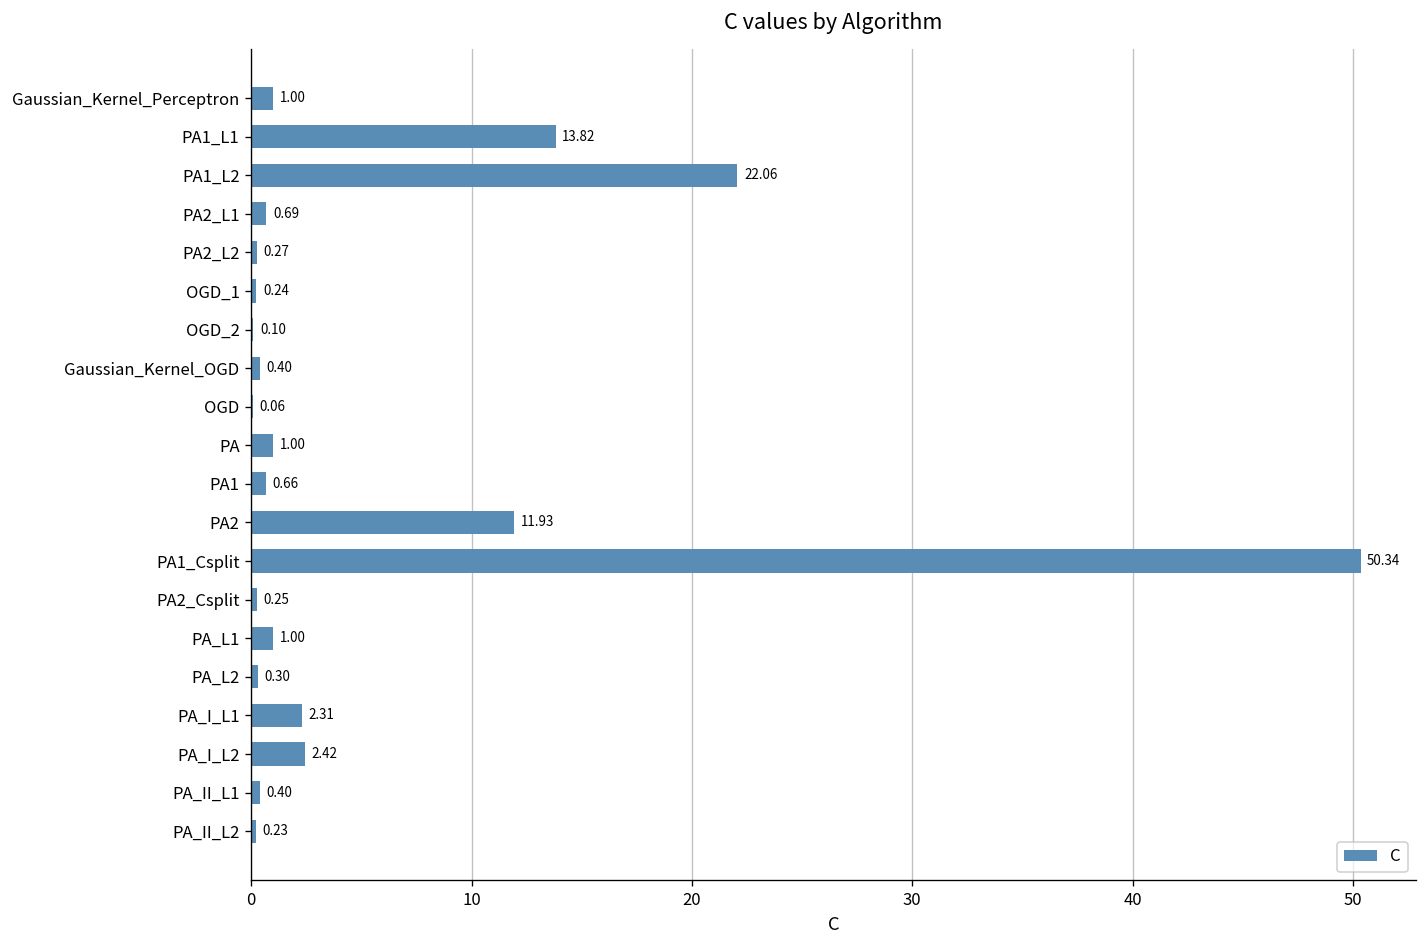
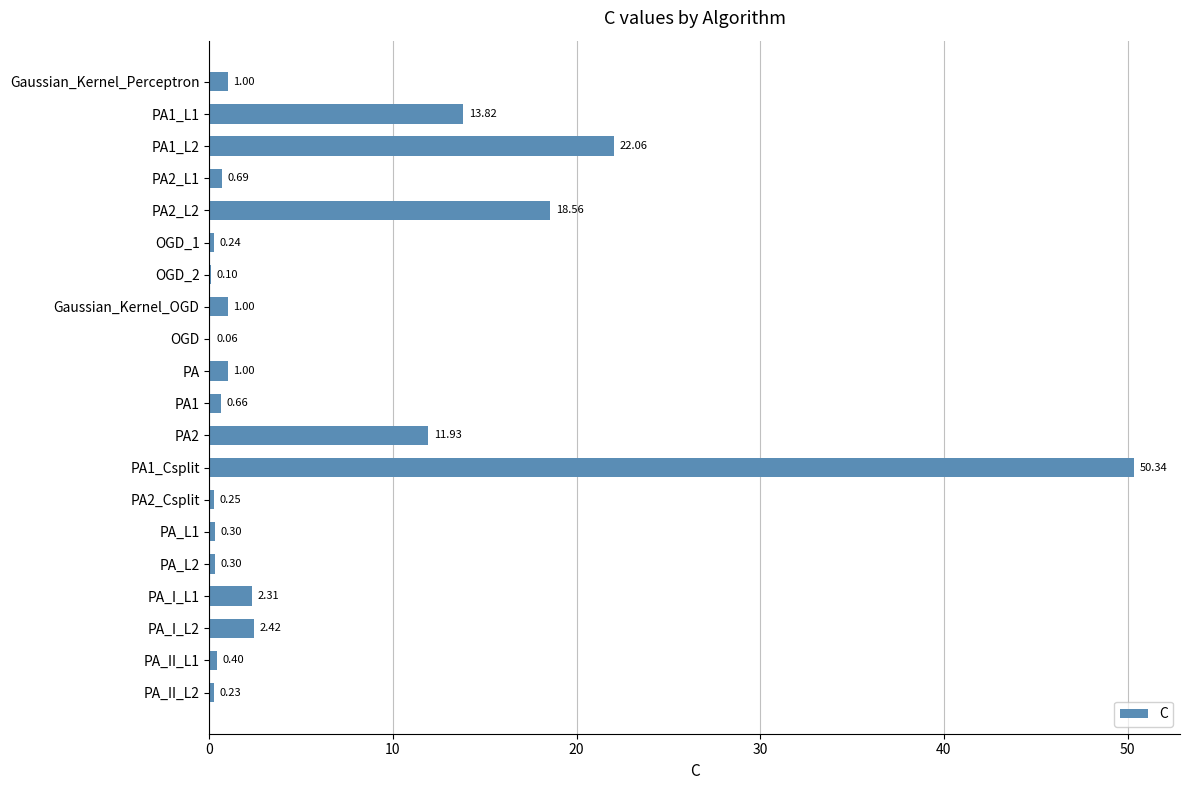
PA2_L2: 0.27 -> 18.56
Gaussian_Kernel_OGD: 0.40 -> 1.00
PA_L1: 1.00 -> 0.30
